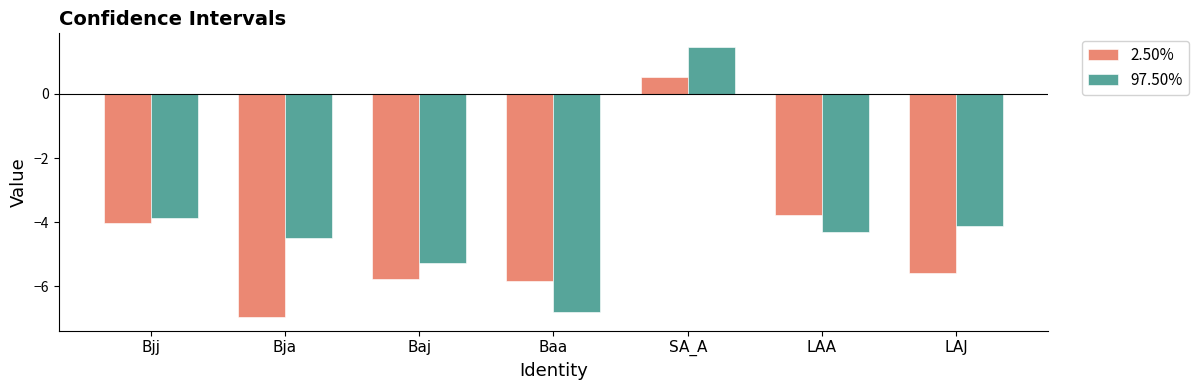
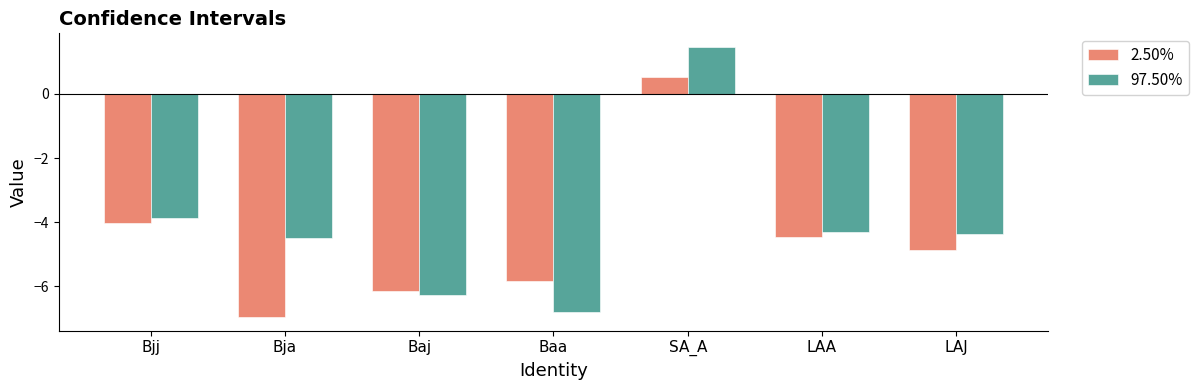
2.50%, Baj: -5.8 -> -6.1
97.50%, Baj: -5.3 -> -6.3
2.50%, LAA: -3.8 -> -4.5
2.50%, LAJ: -5.6 -> -4.9
97.50%, LAJ: -4.1 -> -4.4
